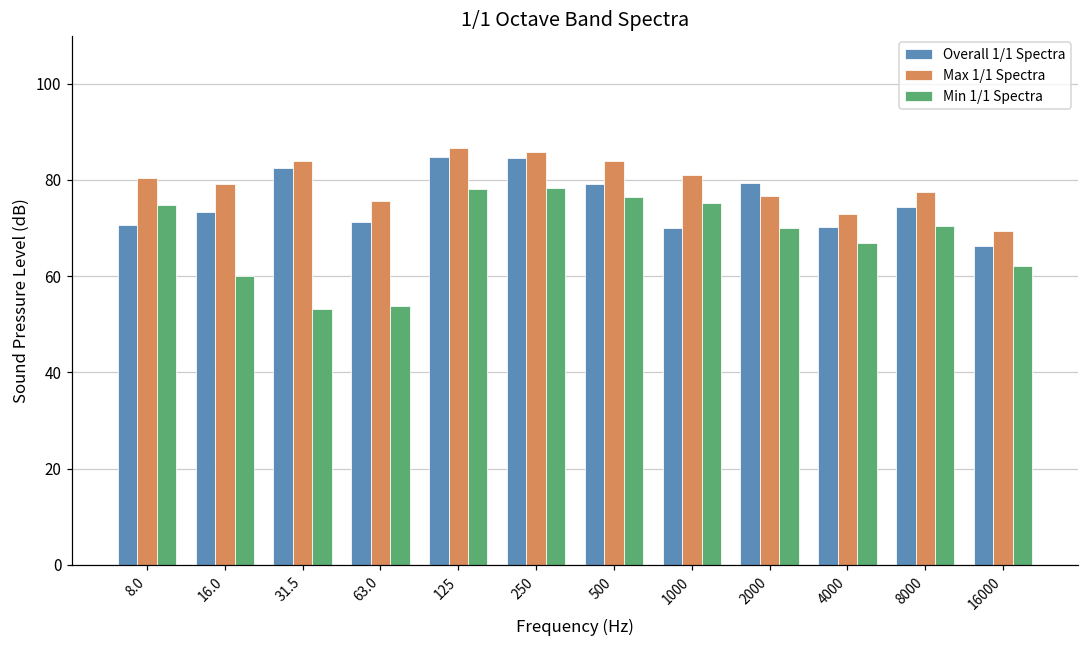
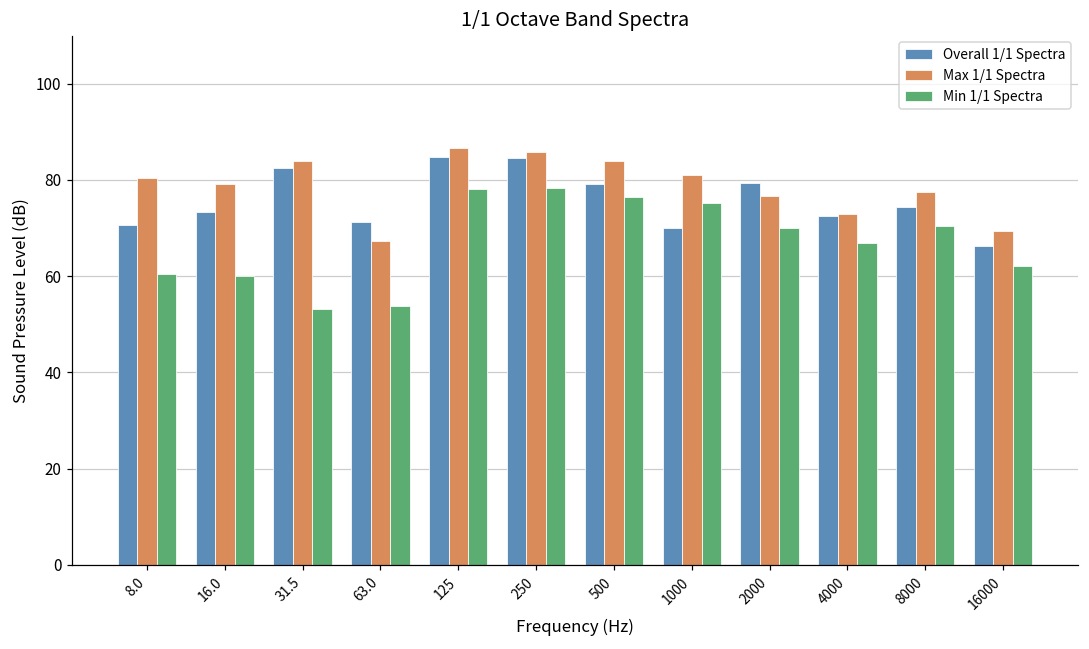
Min 1/1 Spectra, 8.0: 75 -> 61
Max 1/1 Spectra, 63.0: 76 -> 67
Overall 1/1 Spectra, 4000: 70 -> 73
